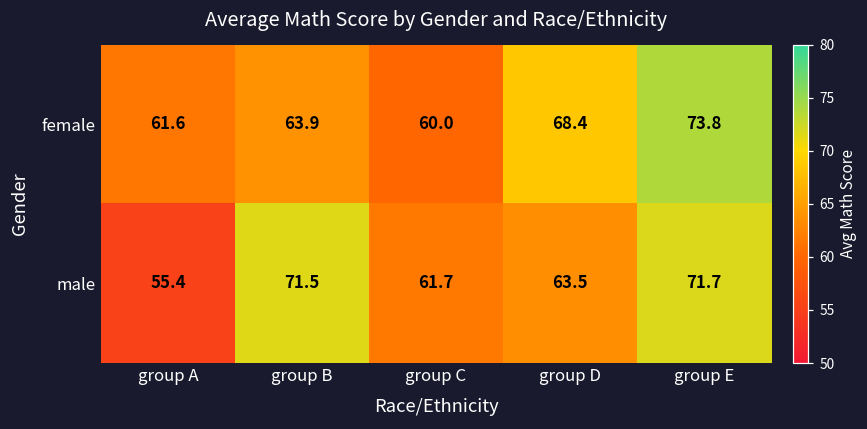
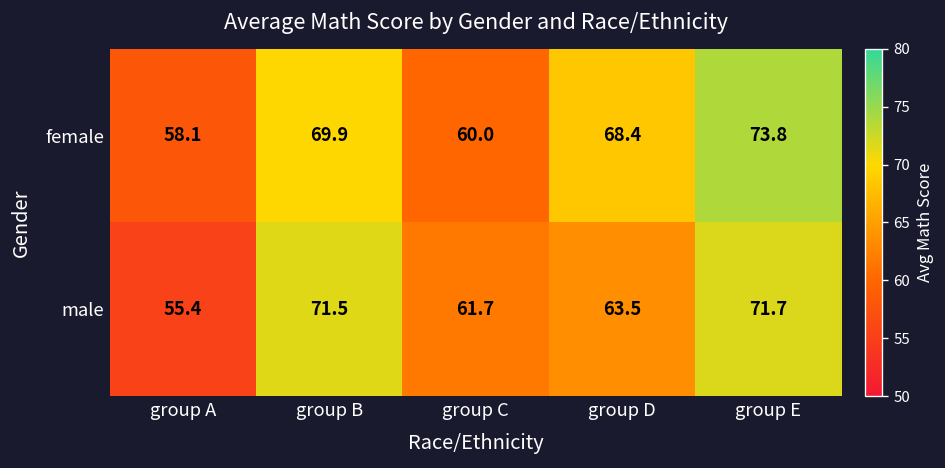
female, group A: 61.6 -> 58.1
female, group B: 63.9 -> 69.9
